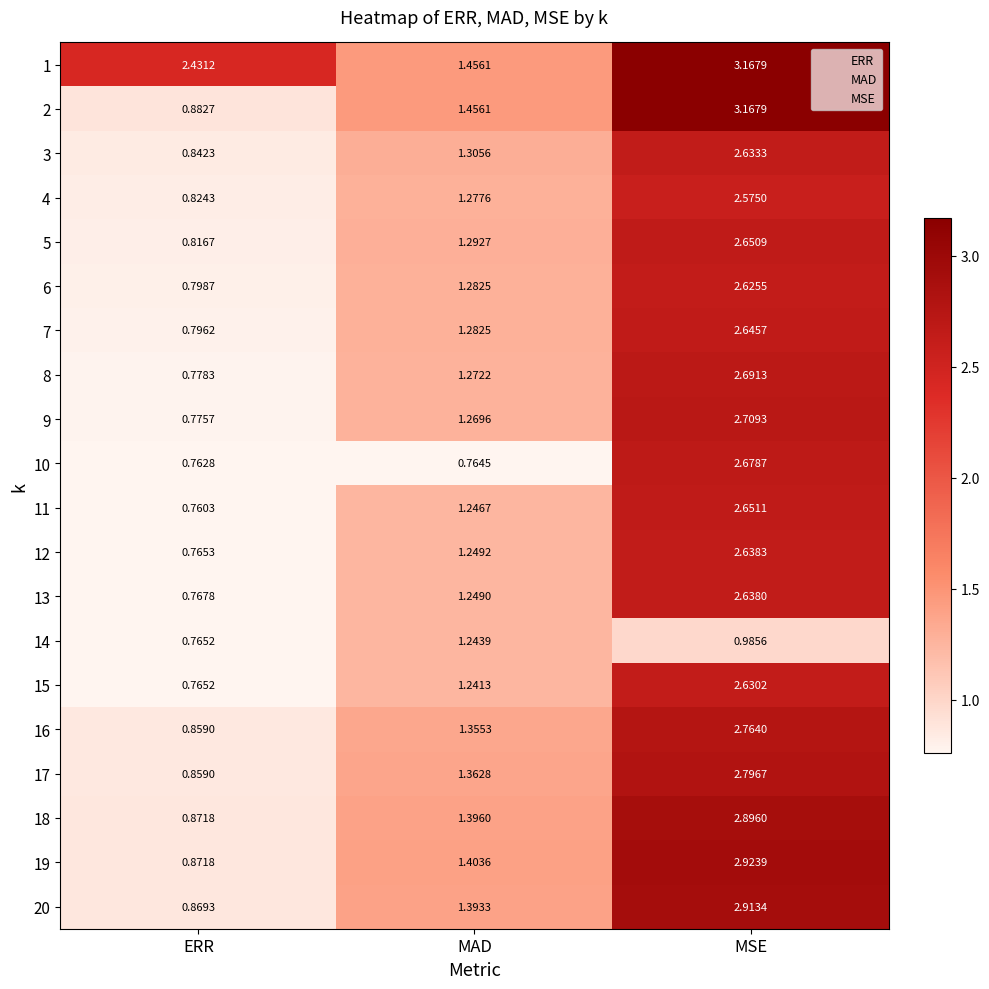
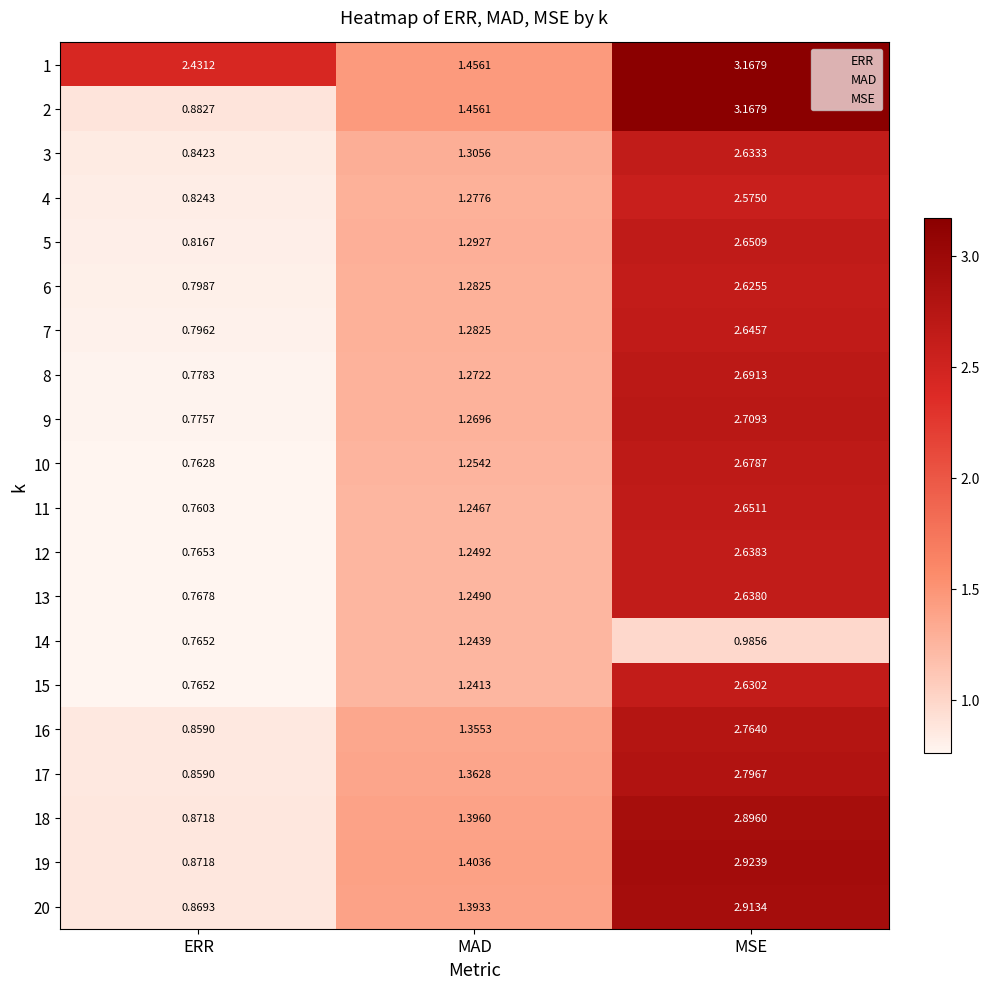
10, MAD: 0.7645 -> 1.2542
